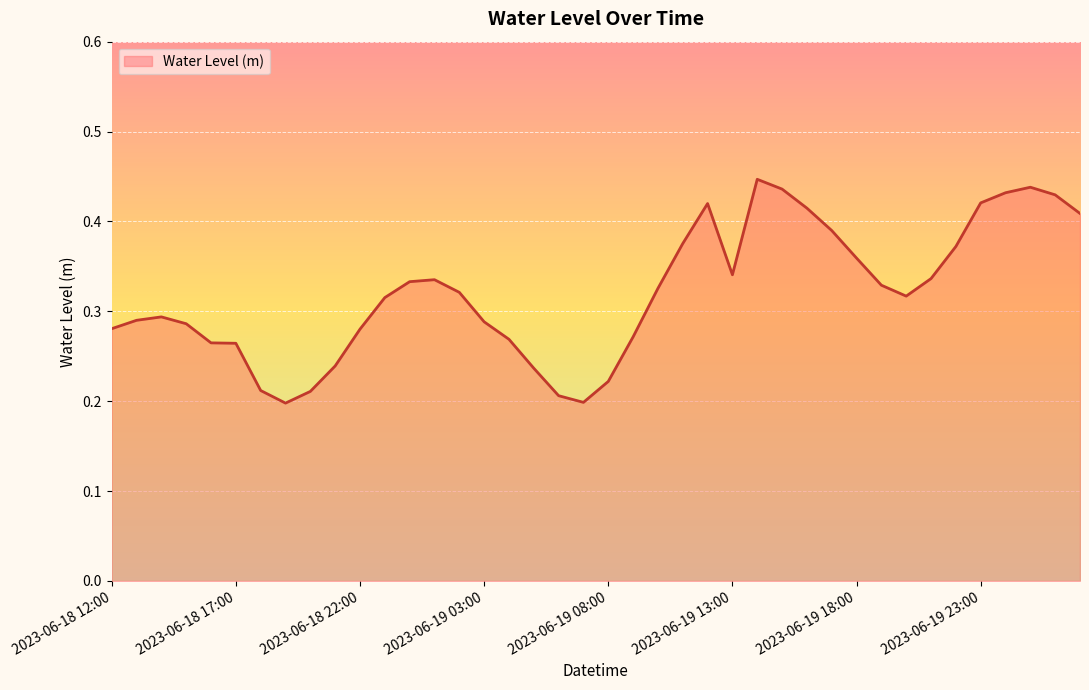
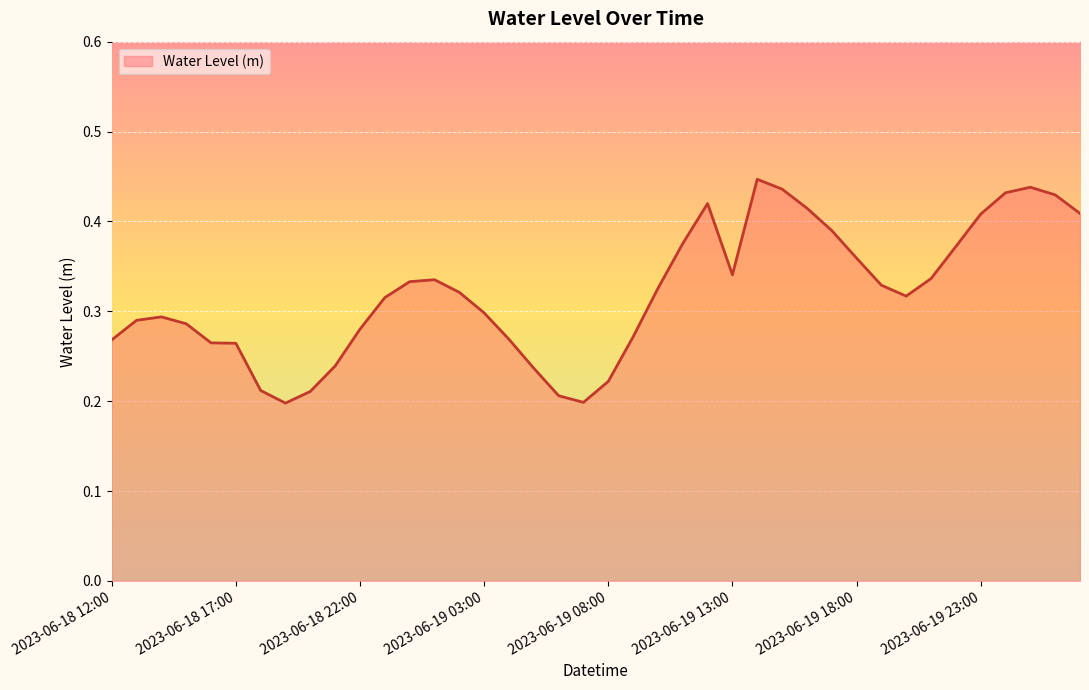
2023-06-18 12:00: 0.28 -> 0.27
2023-06-19 03:00: 0.29 -> 0.30
2023-06-19 23:00: 0.42 -> 0.41
